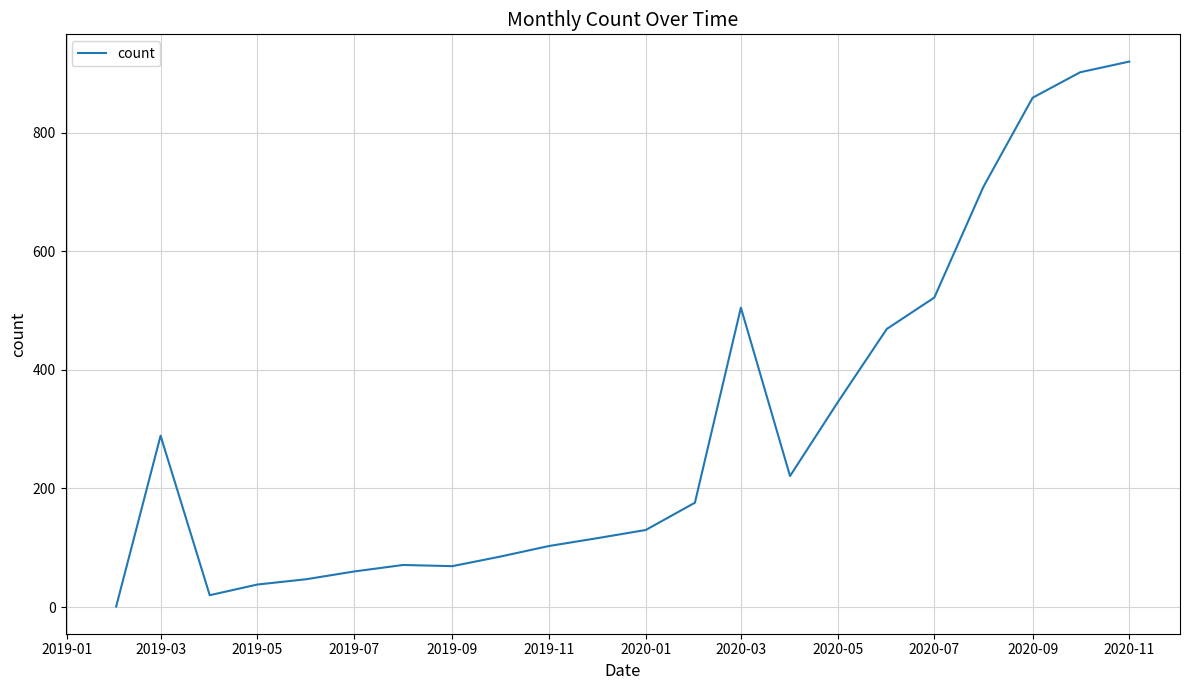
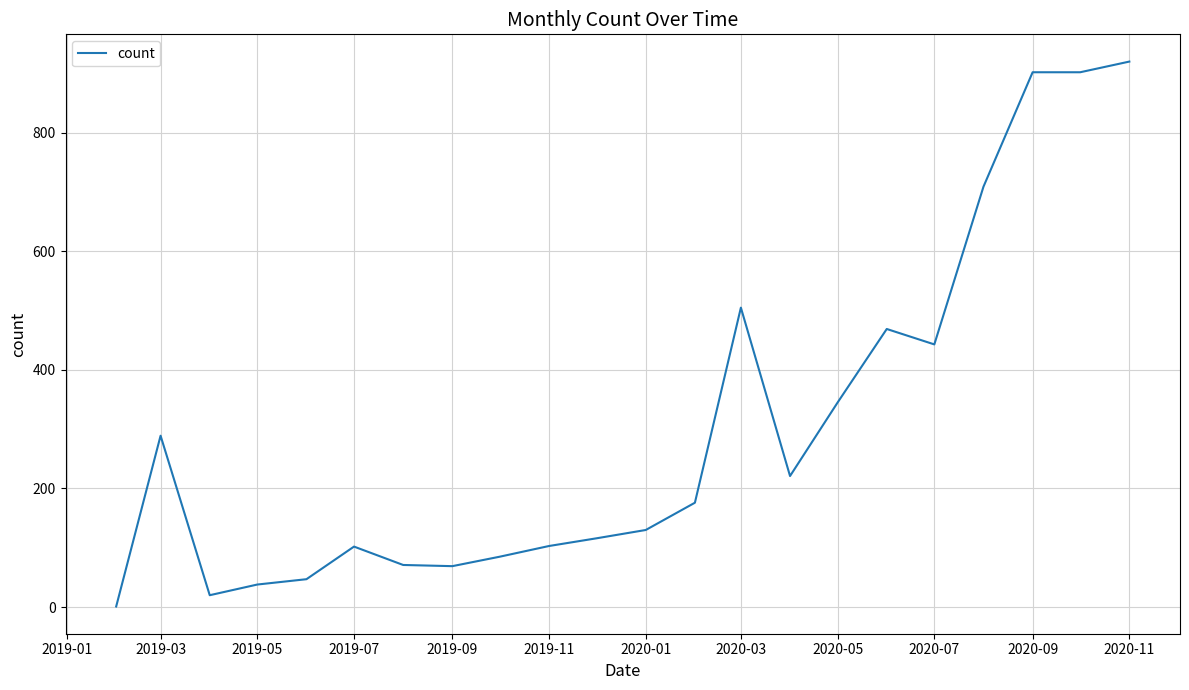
2019-07: 60 -> 100
2020-07: 520 -> 440
2020-09: 860 -> 900
